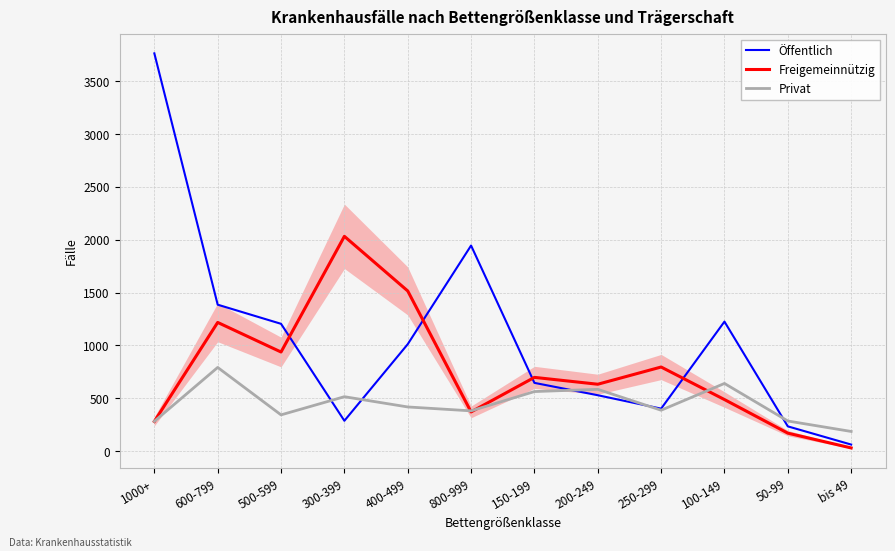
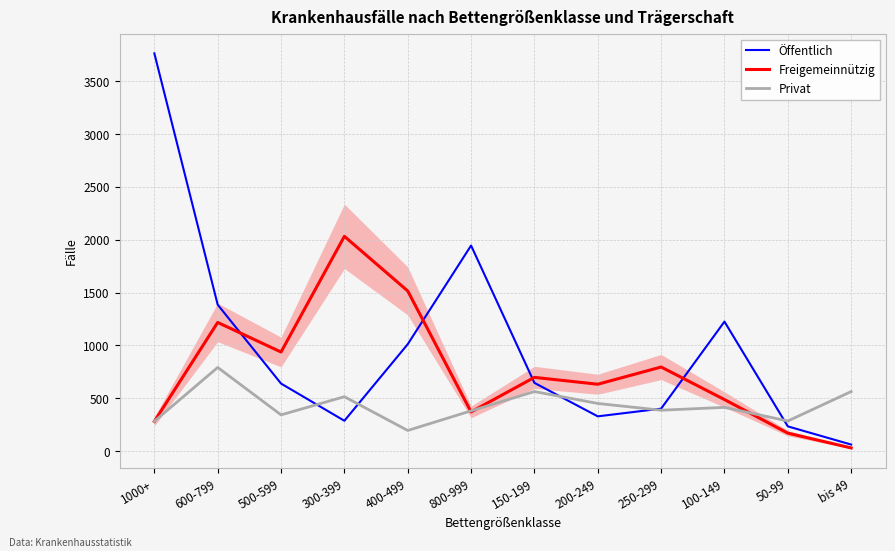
Öffentlich, 500-599: 1200 -> 640
Privat, 400-499: 420 -> 190
Öffentlich, 200-249: 530 -> 330
Privat, 200-249: 580 -> 450
Privat, 100-149: 640 -> 410
Privat, bis 49: 190 -> 560
